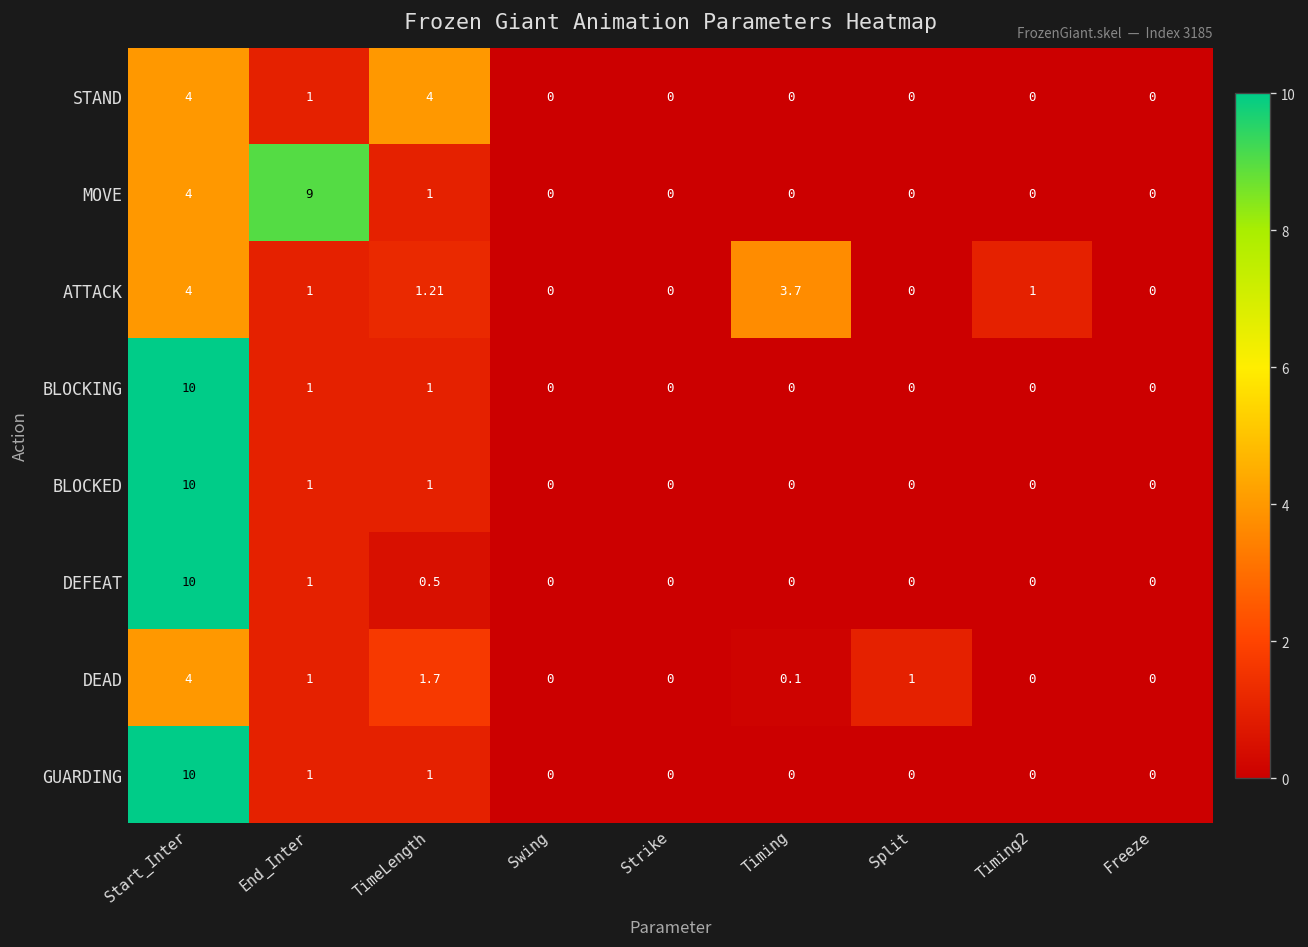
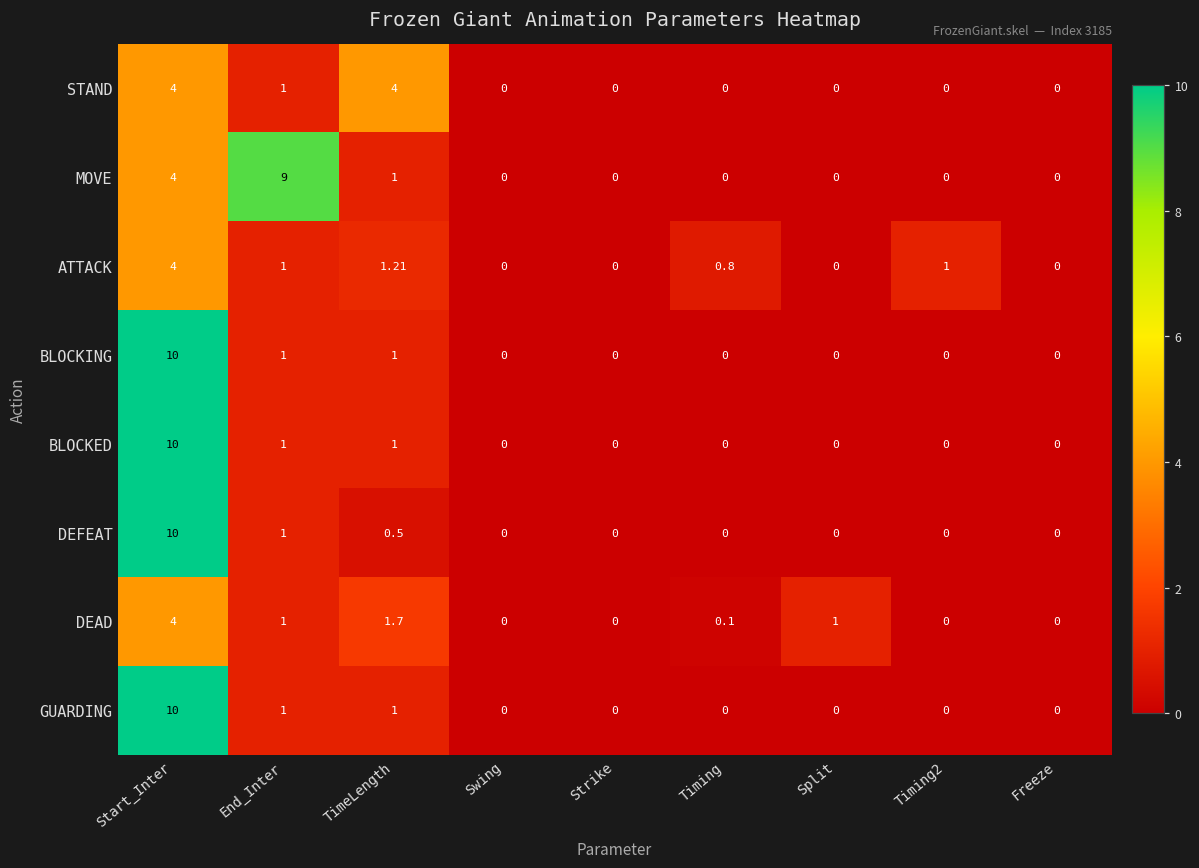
ATTACK, Timing: 3.7 -> 0.8
